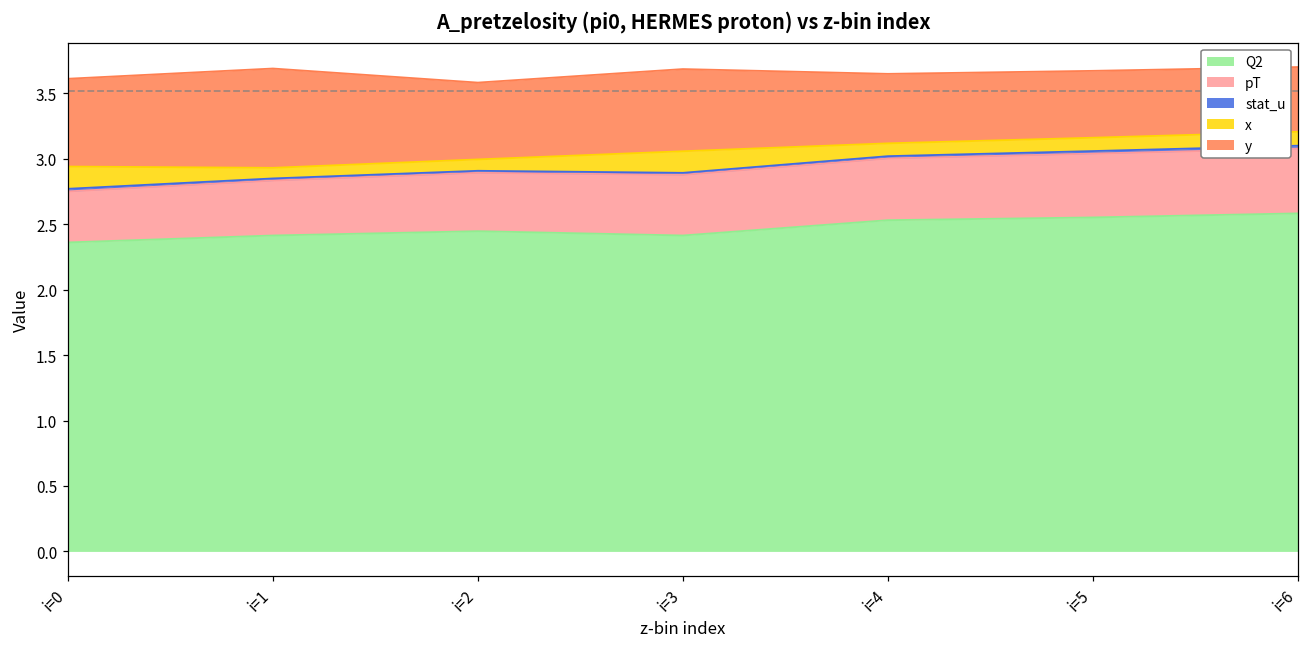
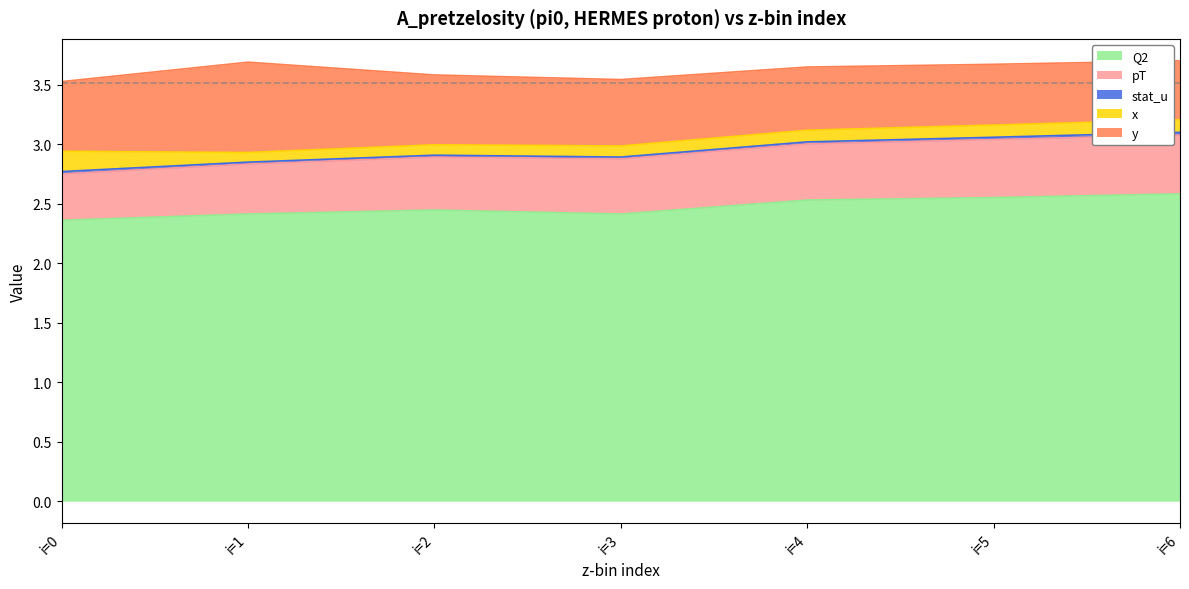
y, i=0: 0.67 -> 0.59
x, i=3: 0.17 -> 0.09
y, i=3: 0.63 -> 0.56
